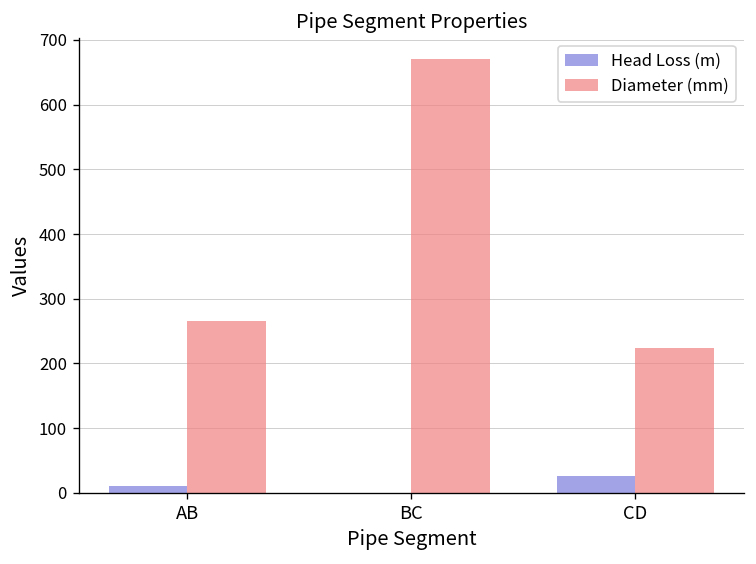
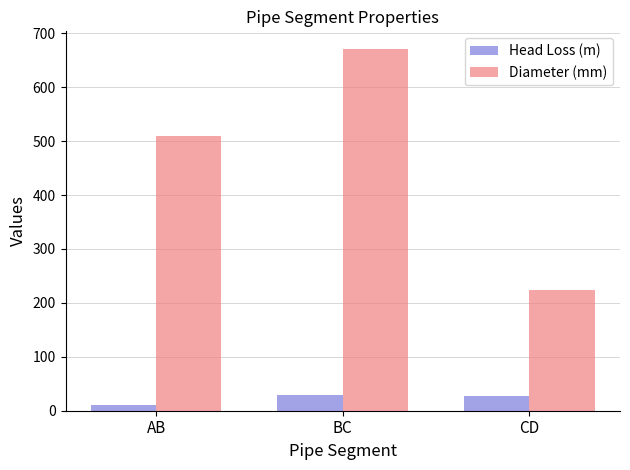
Diameter (mm), AB: 270 -> 510
Head Loss (m), BC: 0 -> 30
